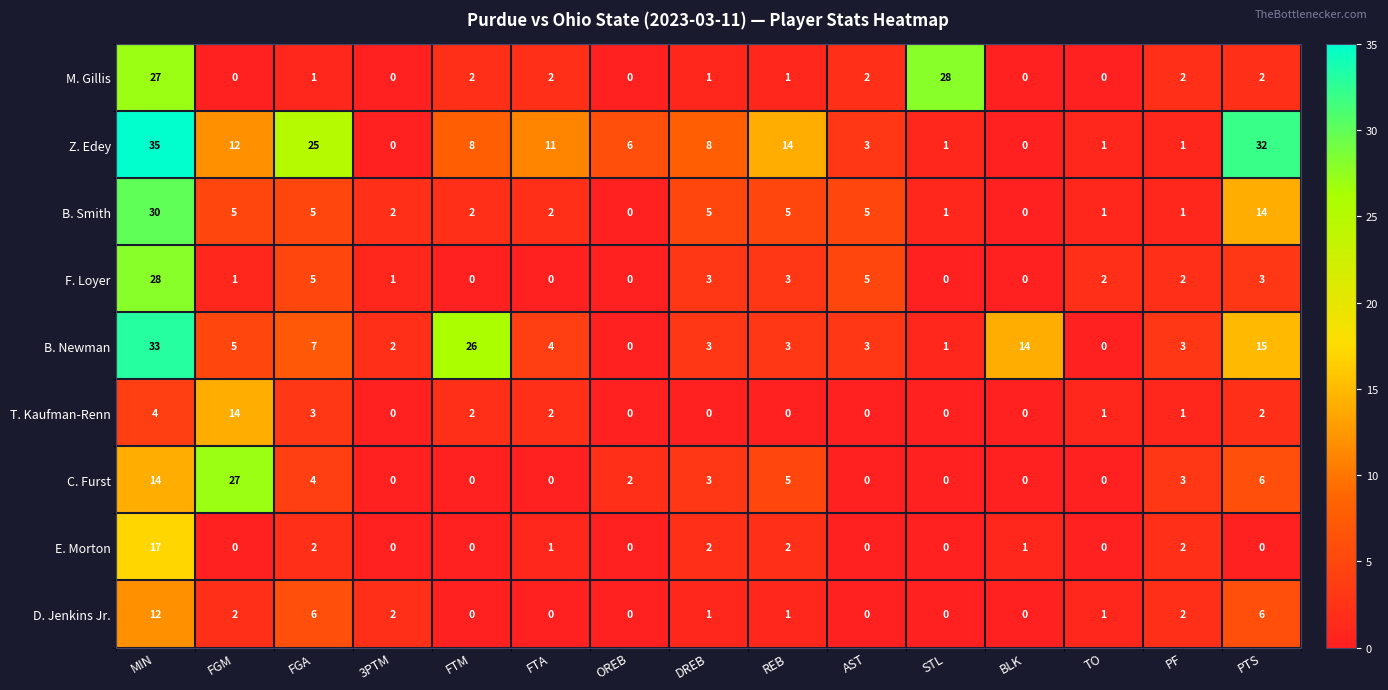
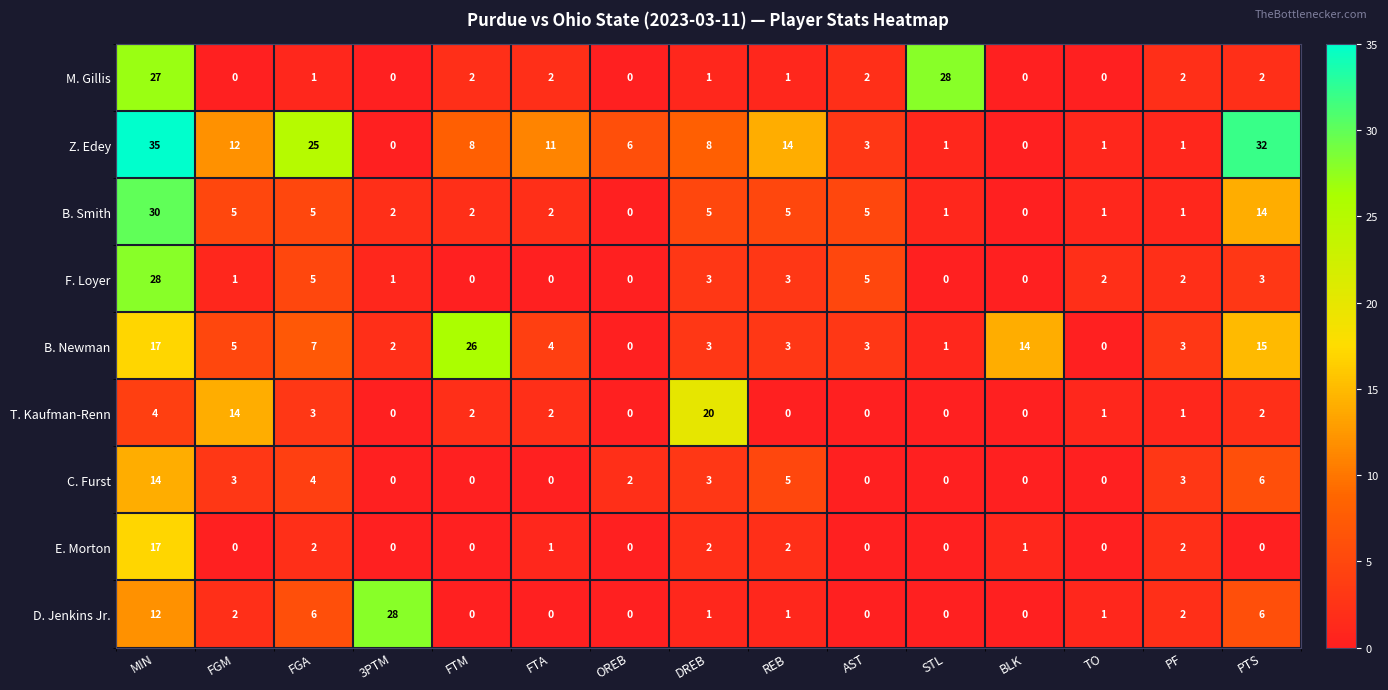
B. Newman, MIN: 33 -> 17
T. Kaufman-Renn, DREB: 0 -> 20
C. Furst, FGM: 27 -> 3
D. Jenkins Jr., 3PTM: 2 -> 28
